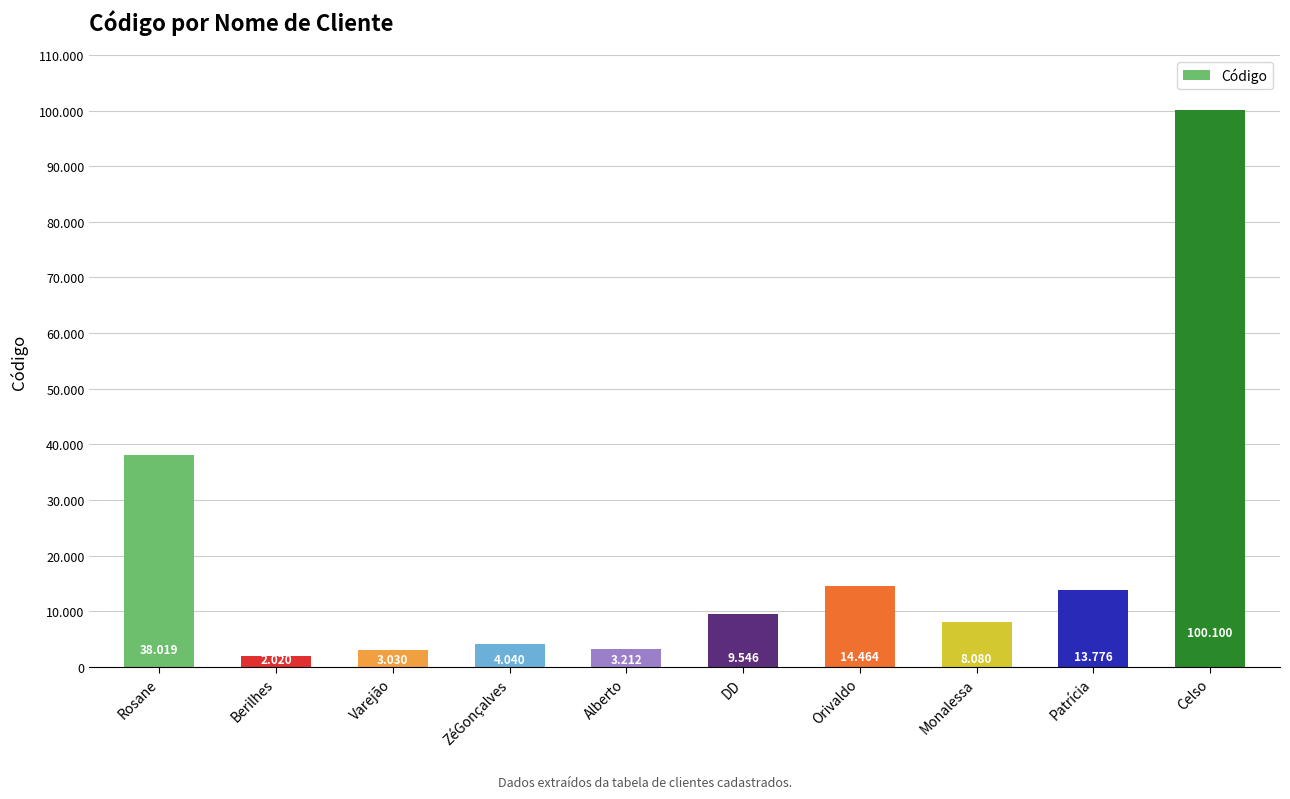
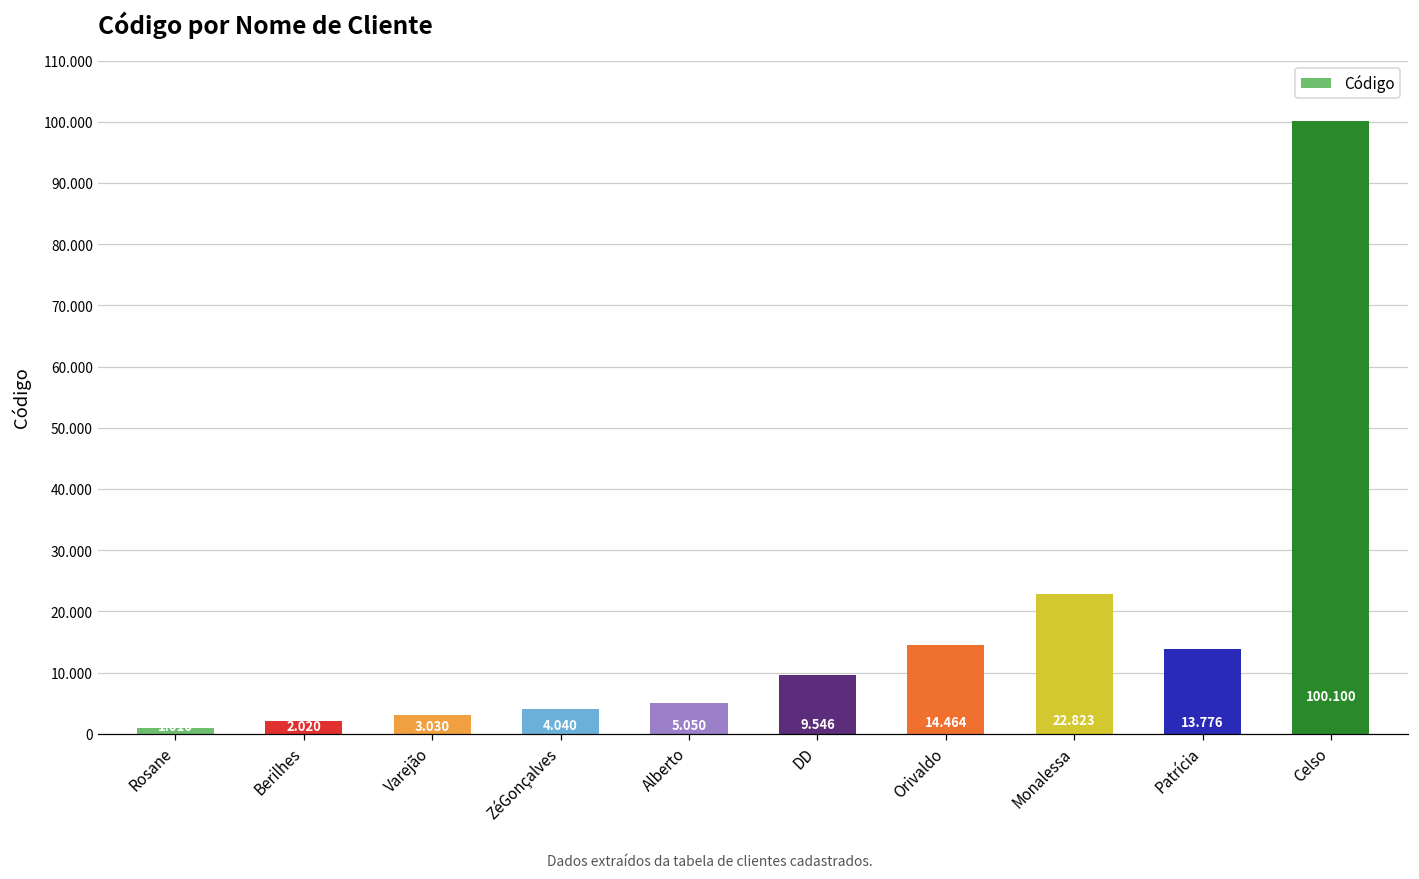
Rosane: 38 -> 1
Alberto: 3.212 -> 5.050
Monalessa: 8.080 -> 22.823
